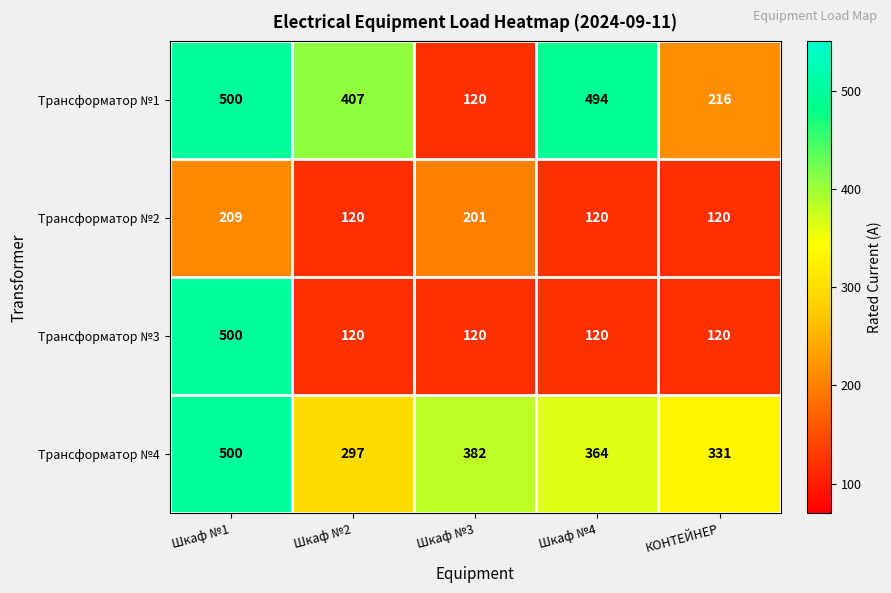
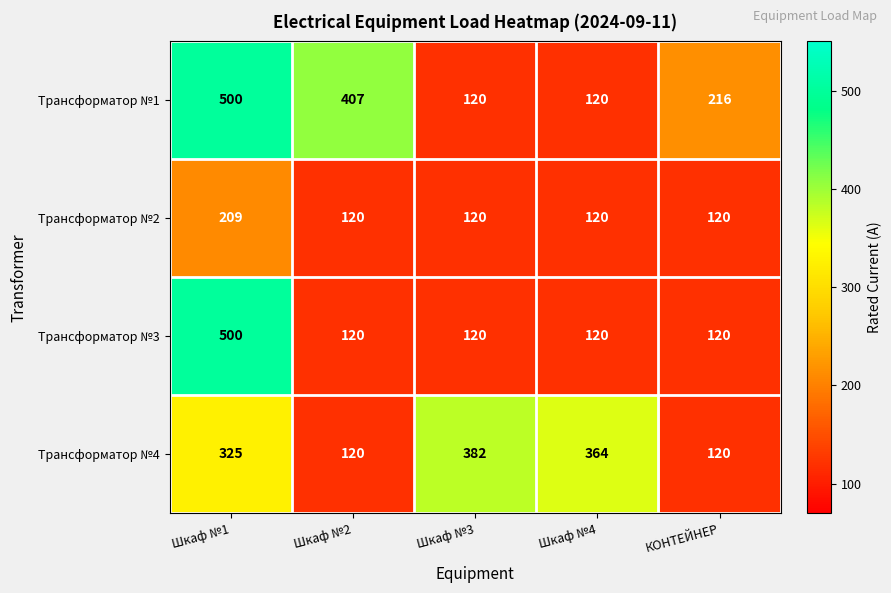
Трансформатор №1, Шкаф №4: 494 -> 120
Трансформатор №2, Шкаф №3: 201 -> 120
Трансформатор №4, Шкаф №1: 500 -> 325
Трансформатор №4, Шкаф №2: 297 -> 120
Трансформатор №4, КОНТЕЙНЕР: 331 -> 120
